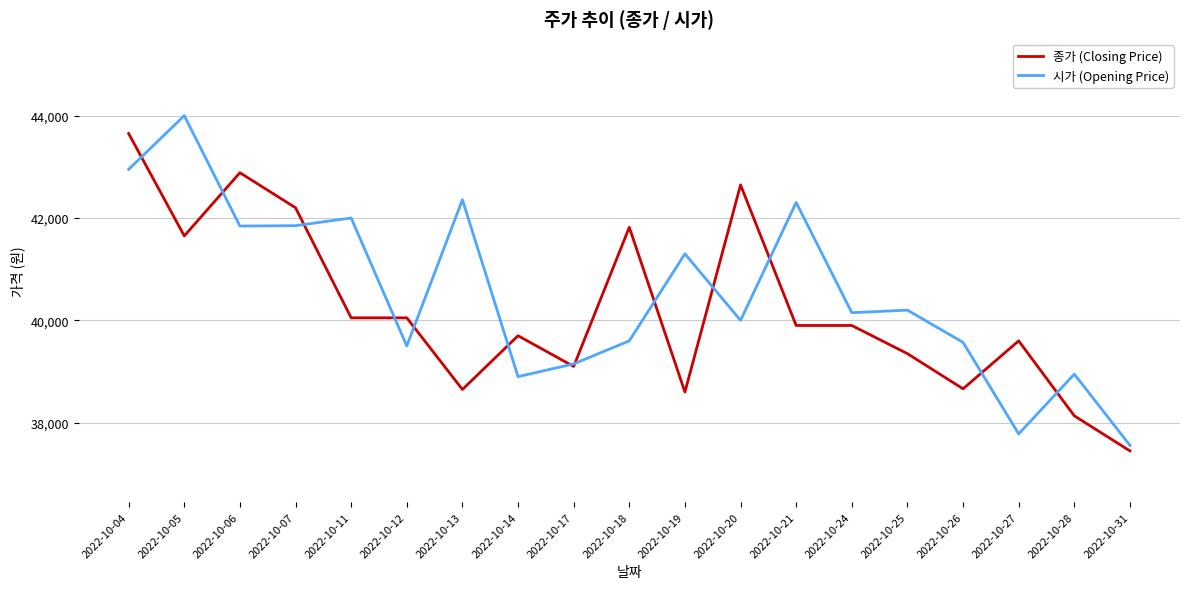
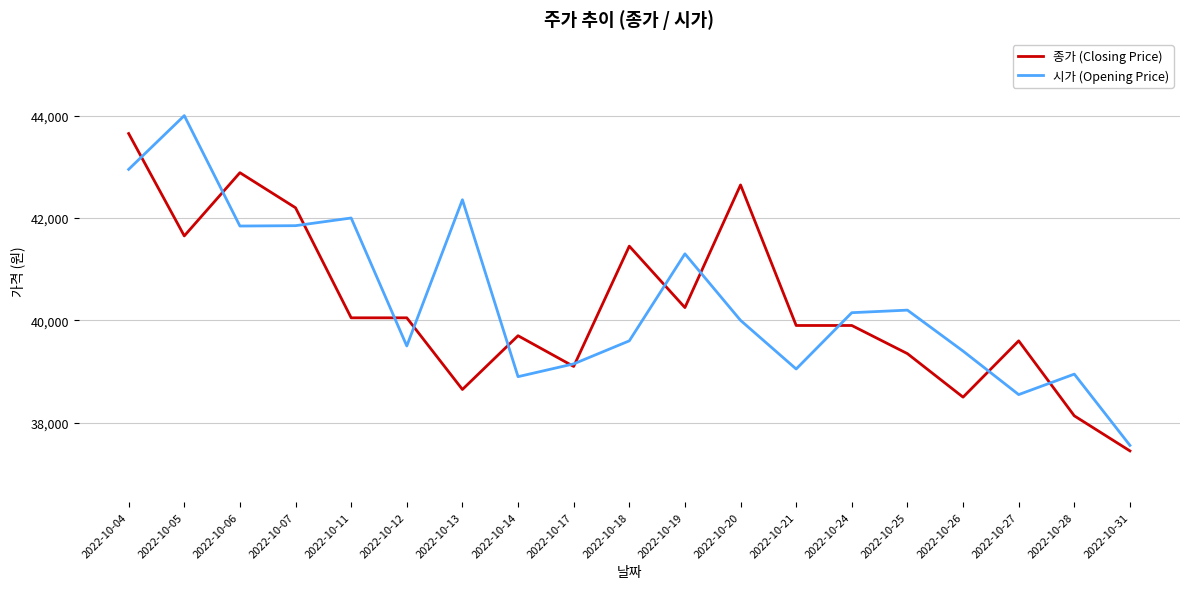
종가 (Closing Price), 2022-10-18: 41,800 -> 41,500
종가 (Closing Price), 2022-10-19: 38,600 -> 40,300
시가 (Opening Price), 2022-10-21: 42,300 -> 39,100
종가 (Closing Price), 2022-10-26: 38,700 -> 38,500
시가 (Opening Price), 2022-10-26: 39,600 -> 39,400
시가 (Opening Price), 2022-10-27: 37,800 -> 38,600
